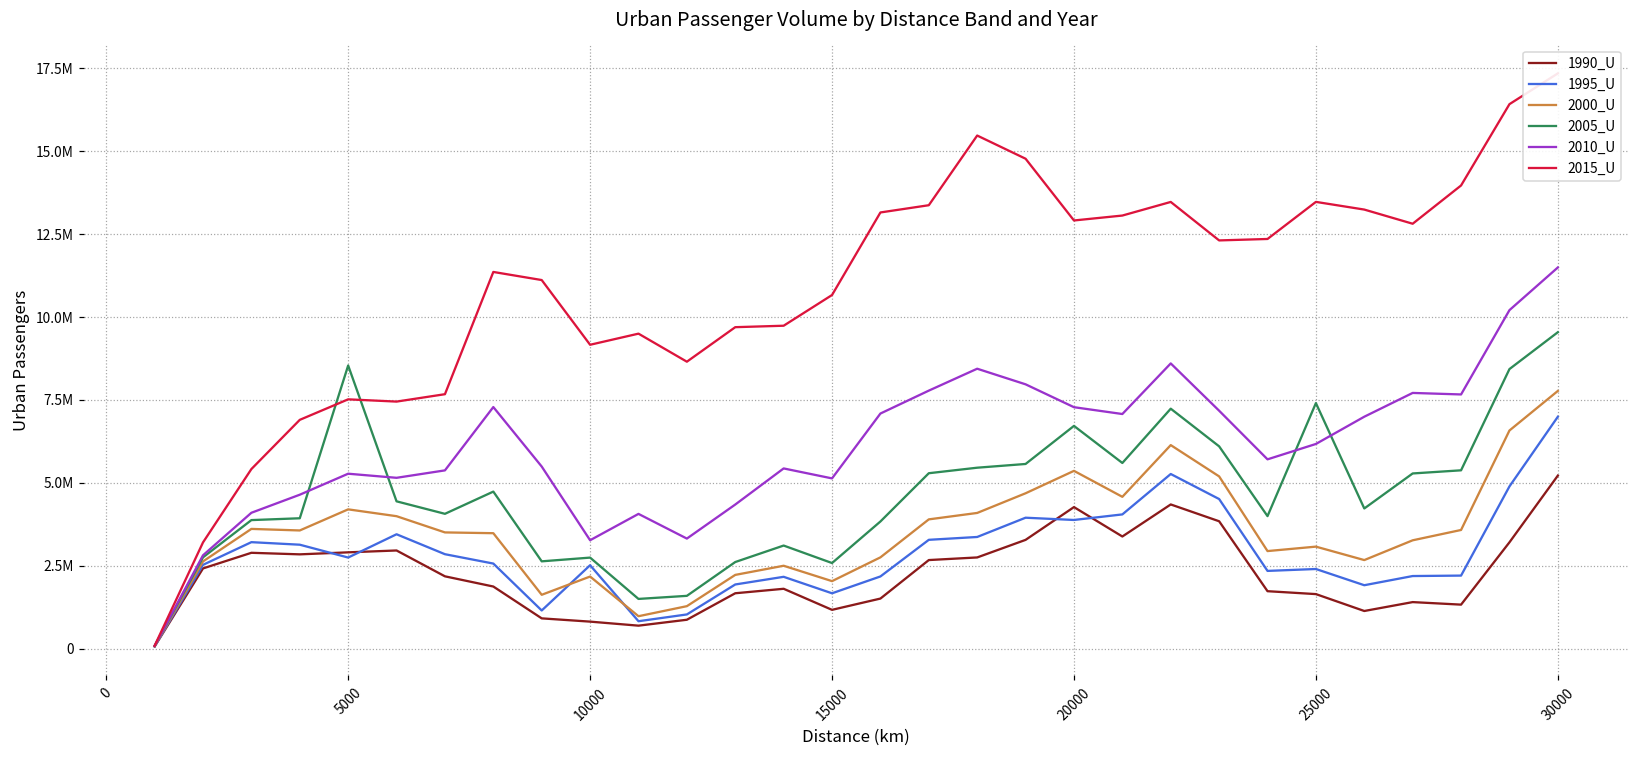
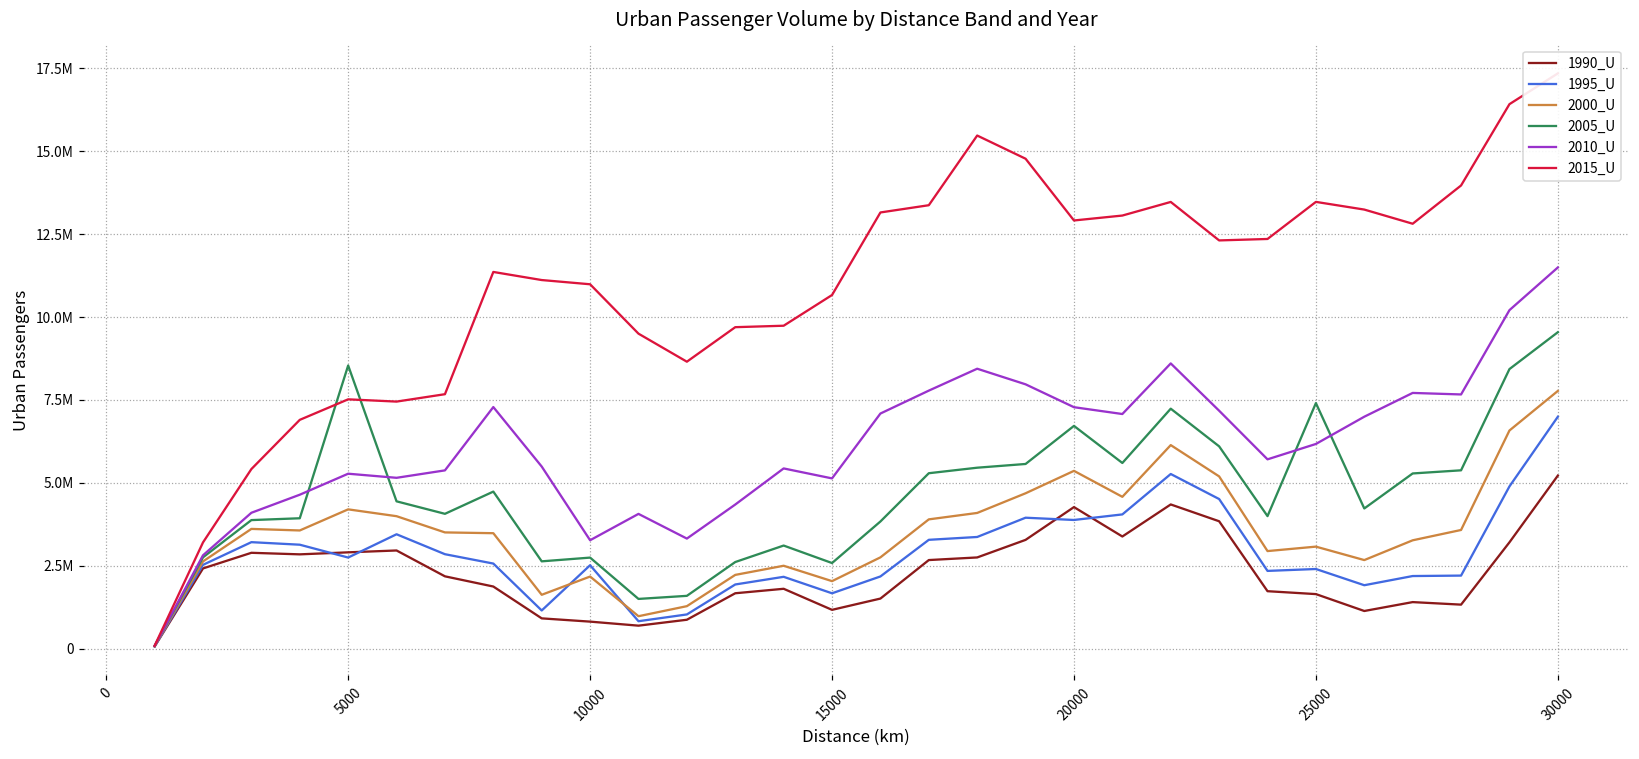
2015_U, 10000: 9200000 -> 11000000
